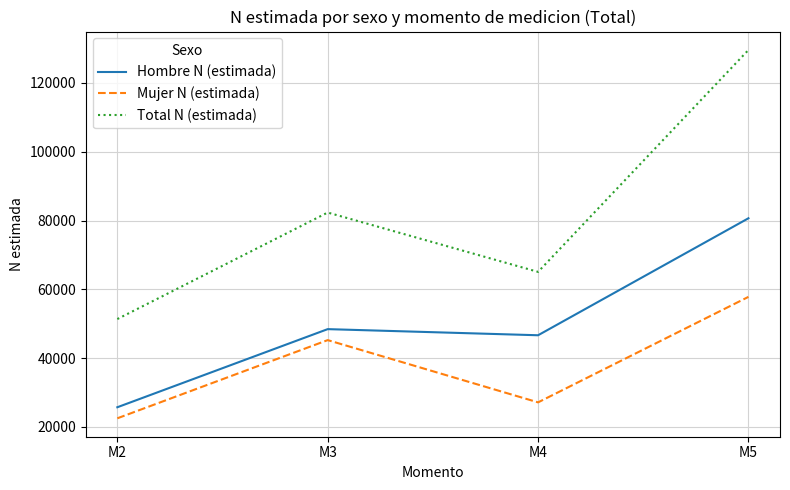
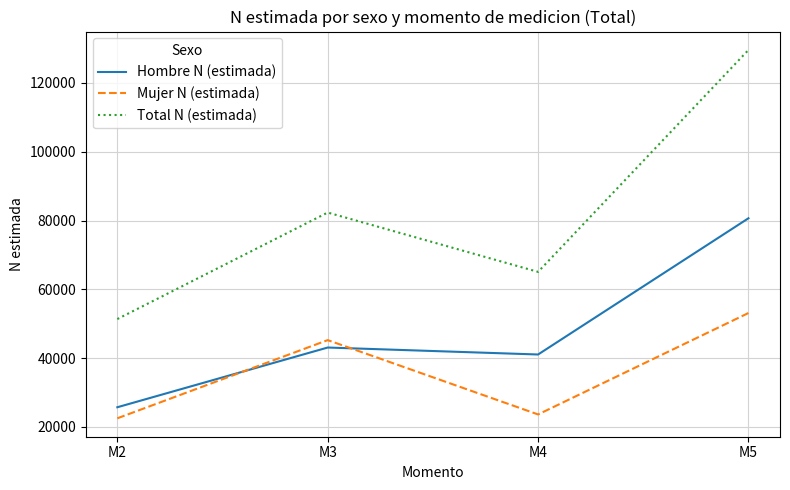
Hombre N (estimada), M3: 48000 -> 43000
Hombre N (estimada), M4: 47000 -> 41000
Mujer N (estimada), M4: 27000 -> 24000
Mujer N (estimada), M5: 58000 -> 53000
